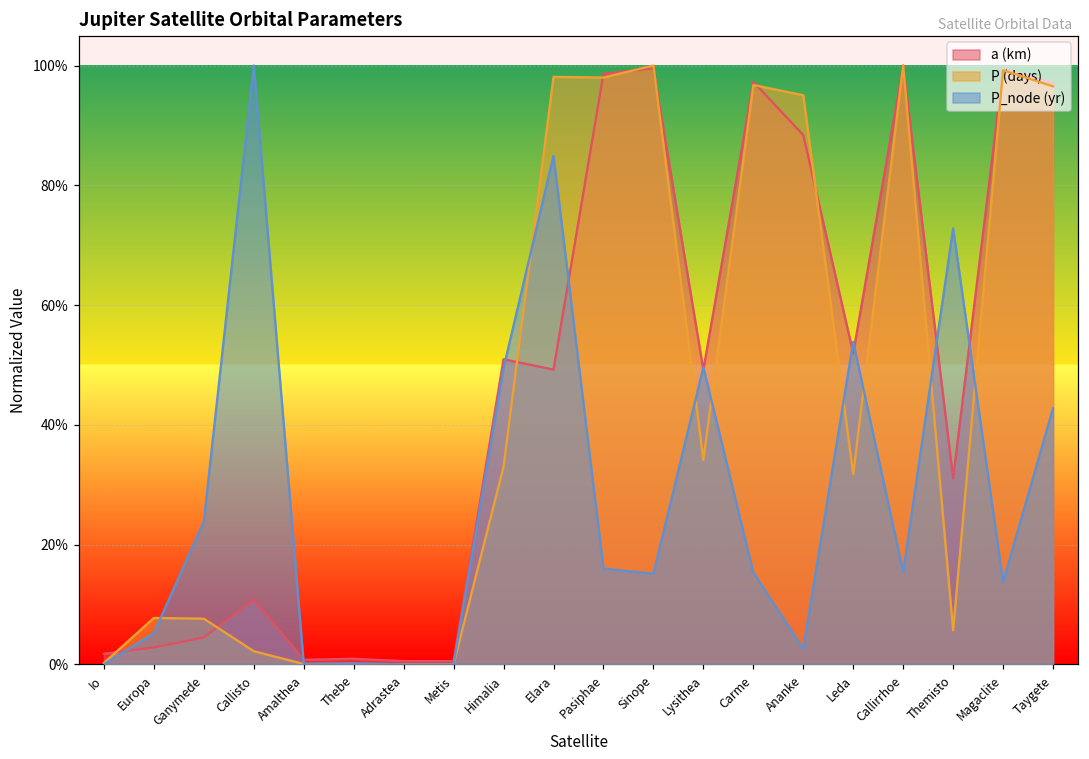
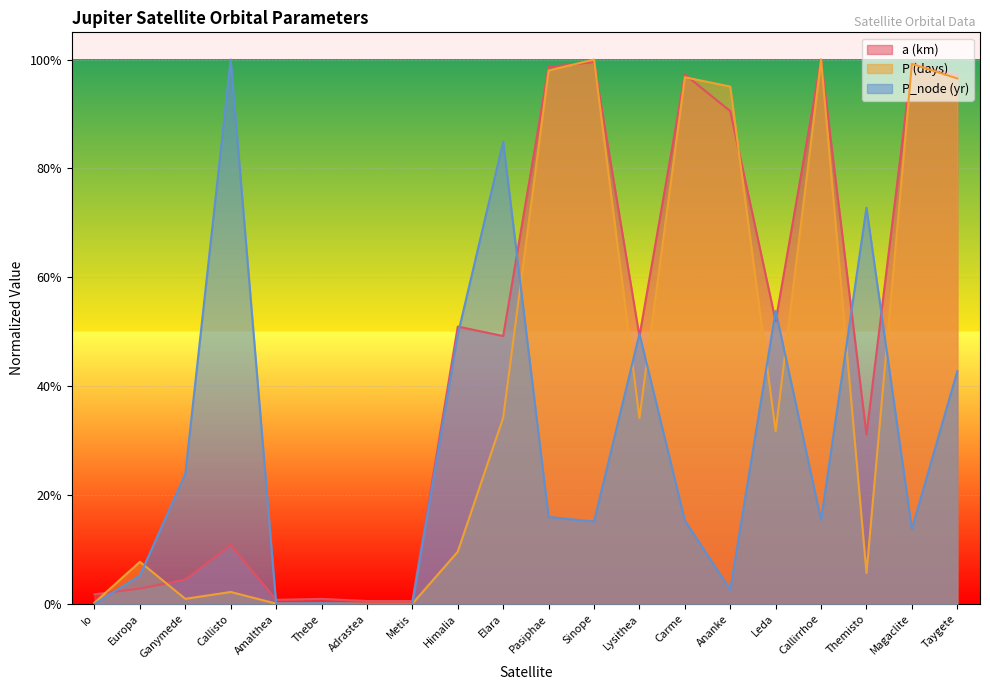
P (days), Ganymede: 8% -> 1%
P (days), Himalia: 33% -> 10%
P (days), Elara: 98% -> 34%
a (km), Ananke: 88% -> 91%
